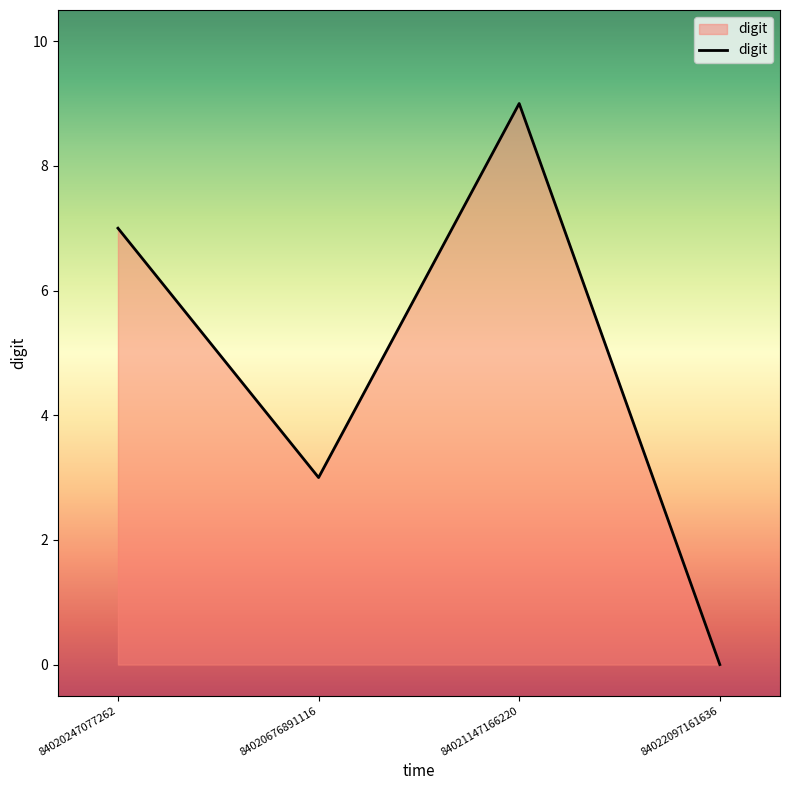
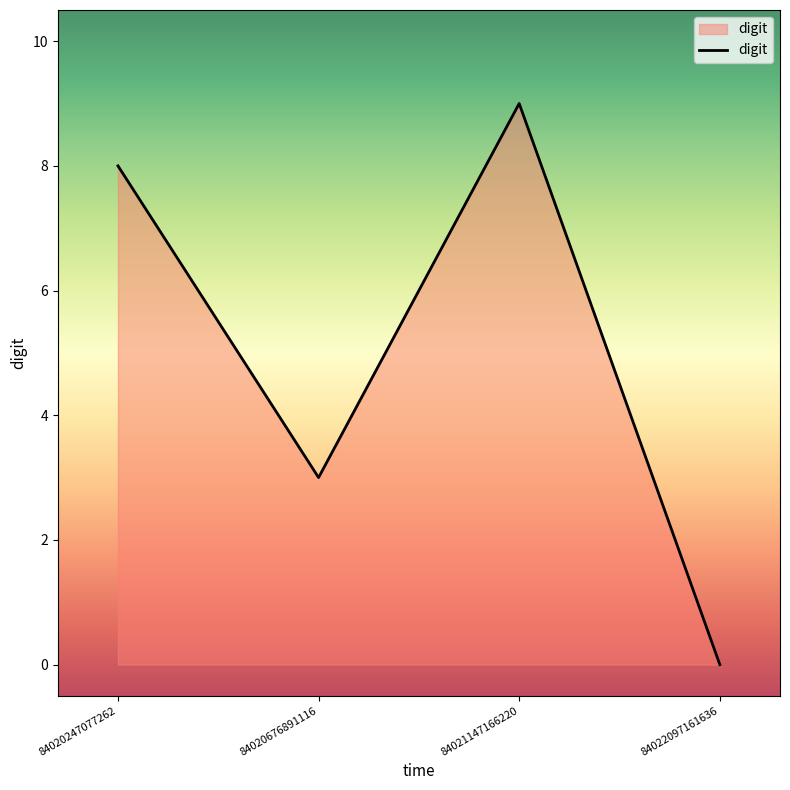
84020247077262: 7 -> 8
